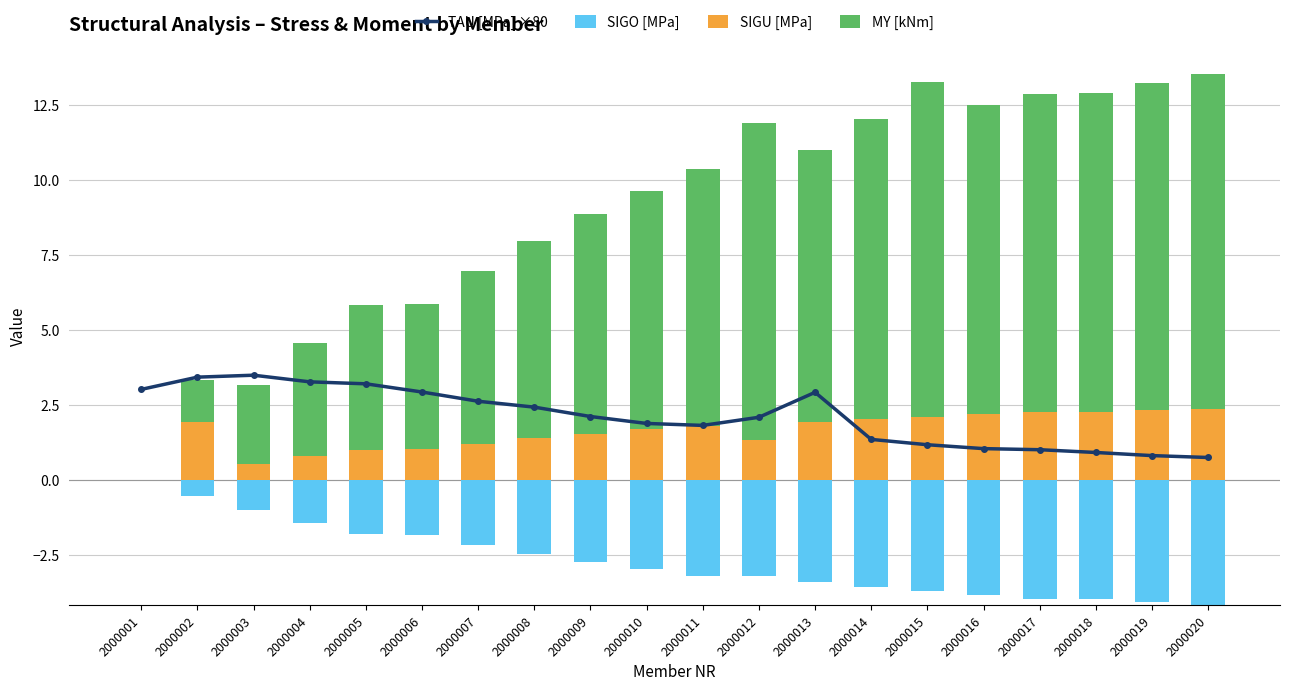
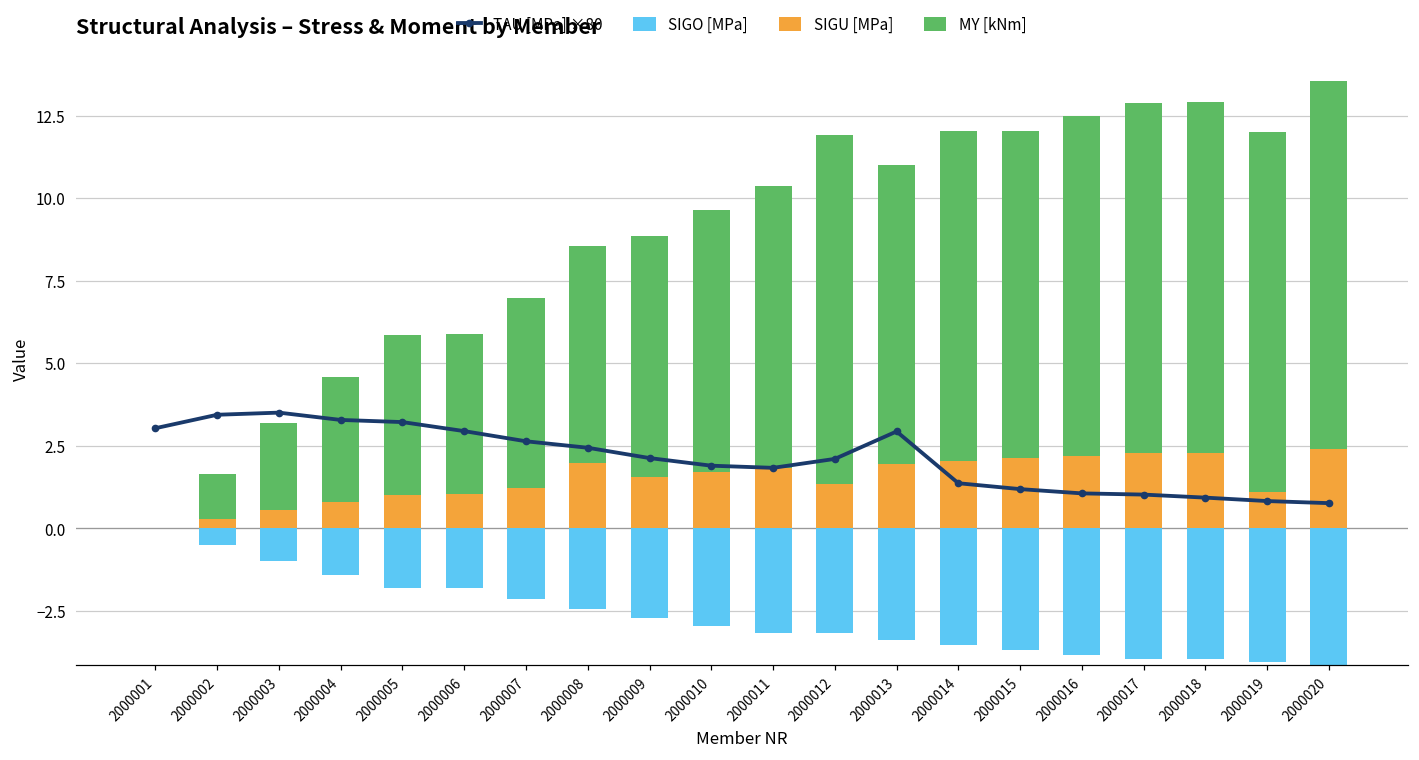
SIGU [MPa], 2000002: 2.0 -> 0.3
SIGU [MPa], 2000008: 1.4 -> 2.0
MY [kNm], 2000015: 11.1 -> 9.9
SIGU [MPa], 2000019: 2.3 -> 1.1
